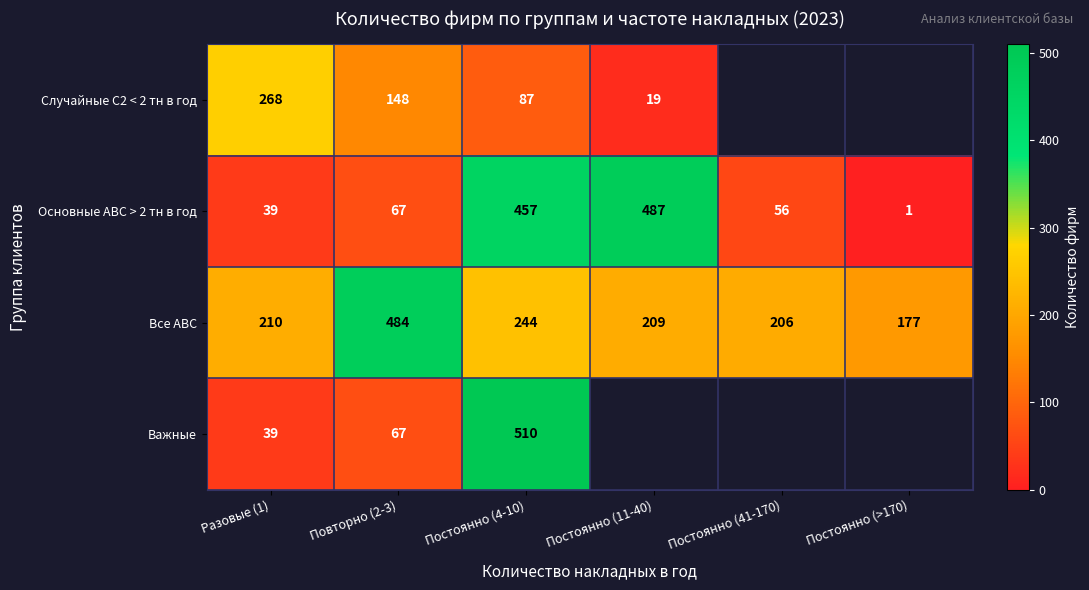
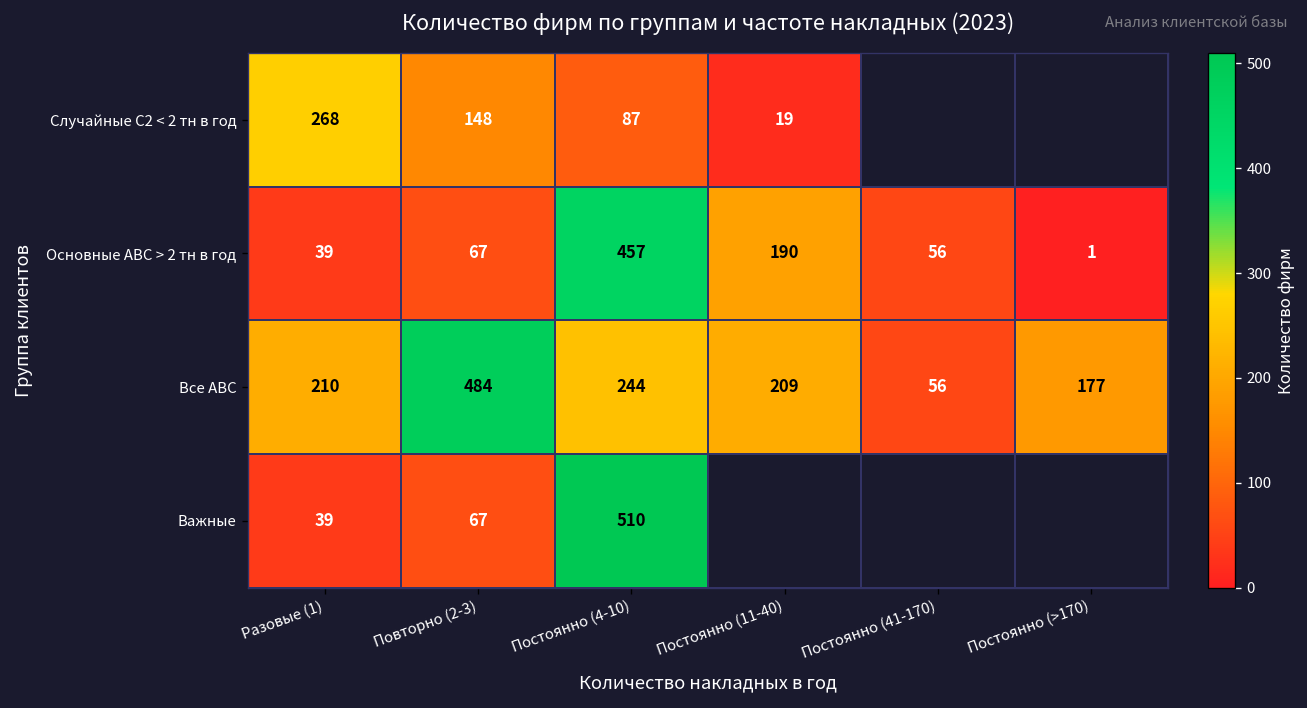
Основные АВС > 2 тн в год, Постоянно (11-40): 487 -> 190
Все АВС, Постоянно (41-170): 206 -> 56
